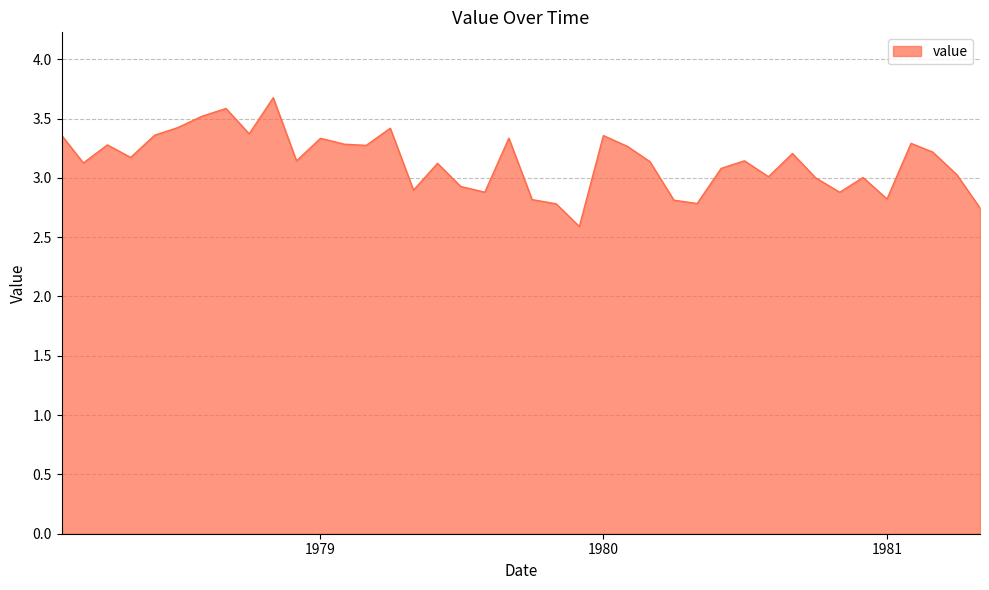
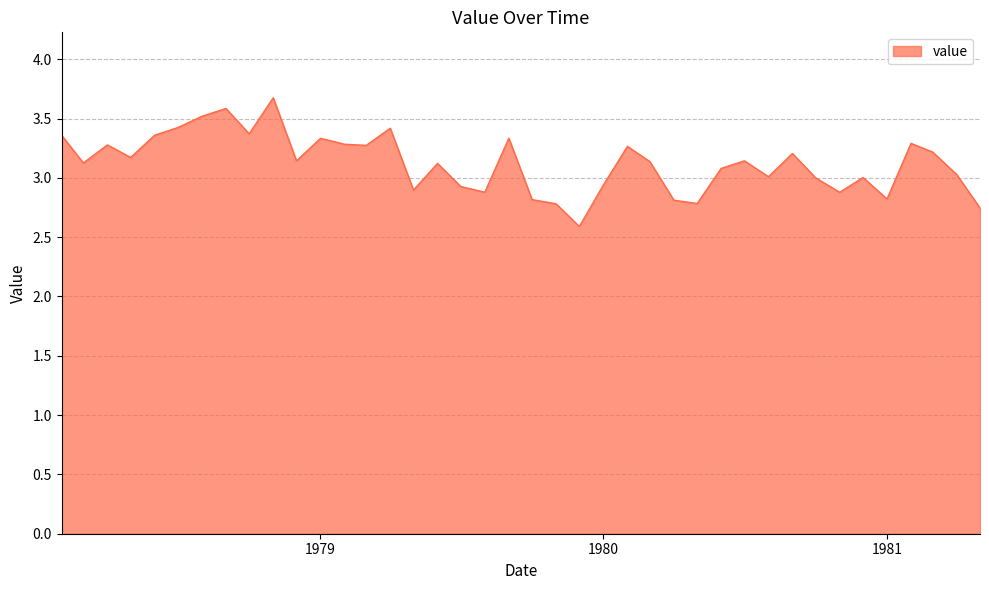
1980: 3.36 -> 2.94
